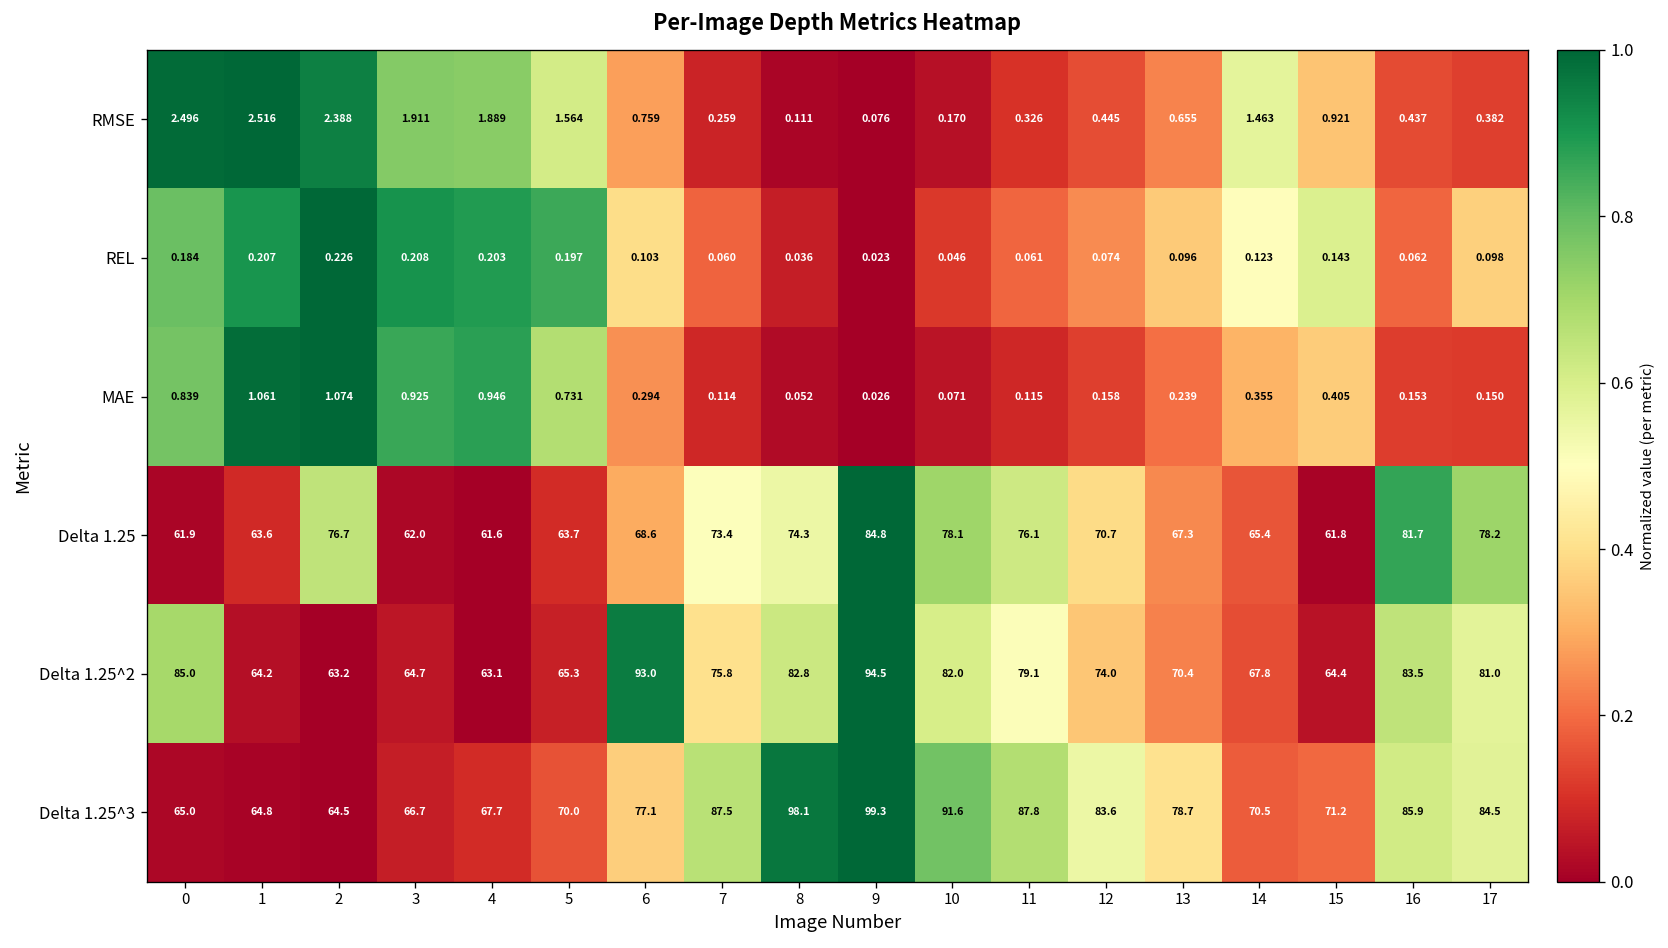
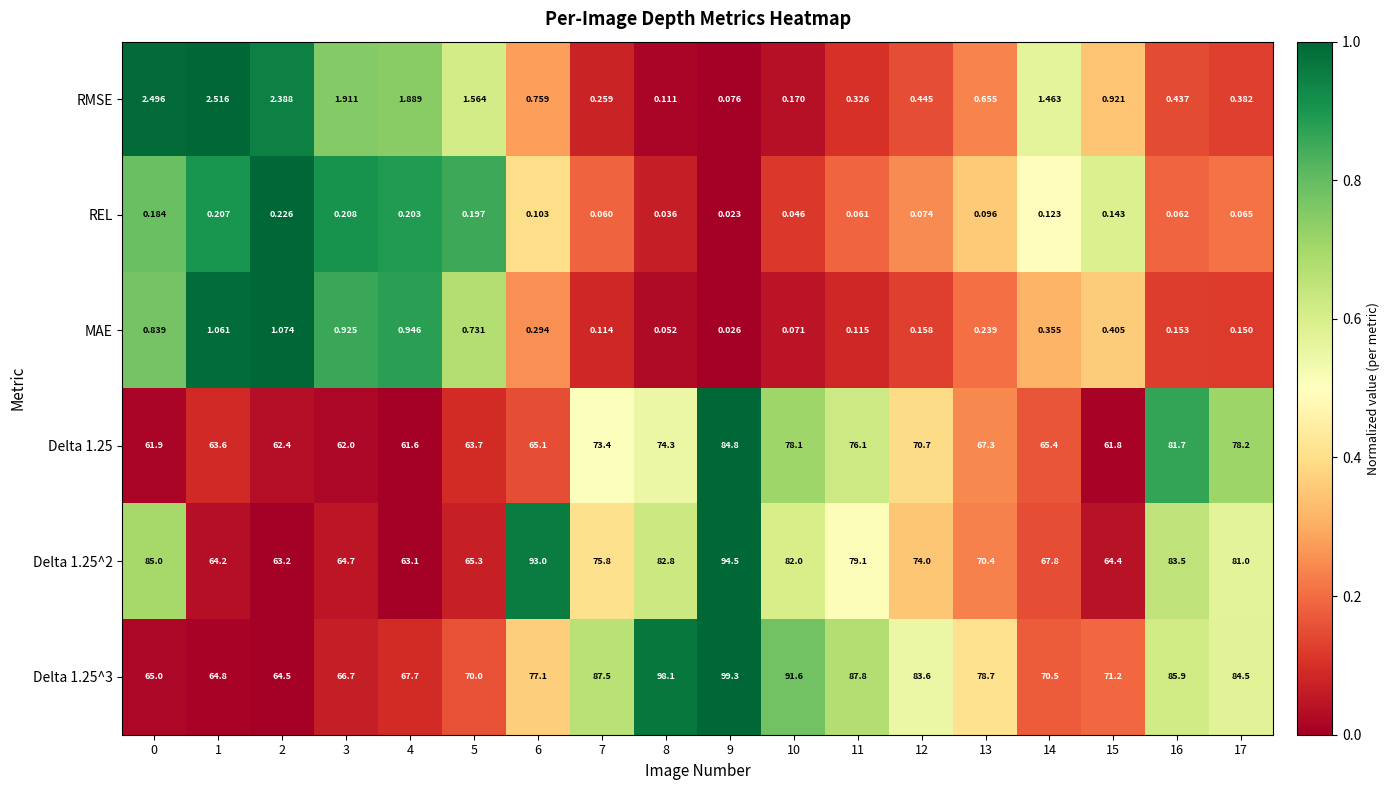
REL, 17: 0.098 -> 0.065
Delta 1.25, 2: 76.7 -> 62.4
Delta 1.25, 6: 68.6 -> 65.1
